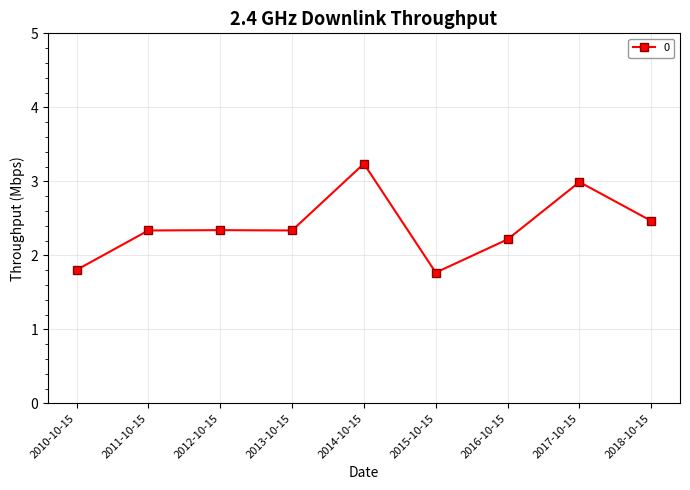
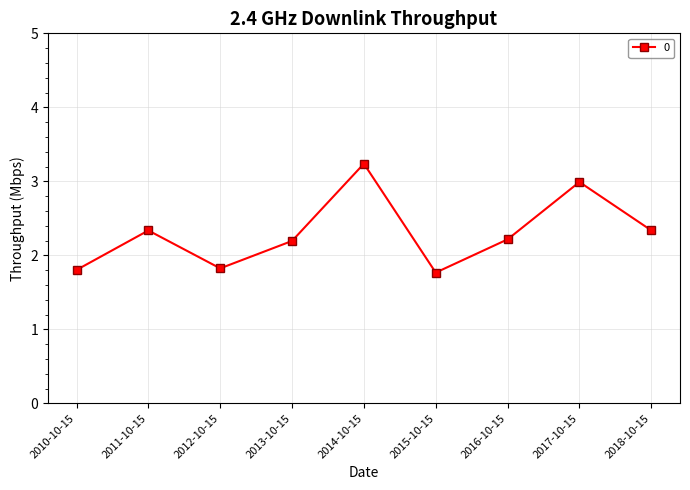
2012-10-15: 2.3 -> 1.8
2013-10-15: 2.3 -> 2.2
2018-10-15: 2.5 -> 2.3
